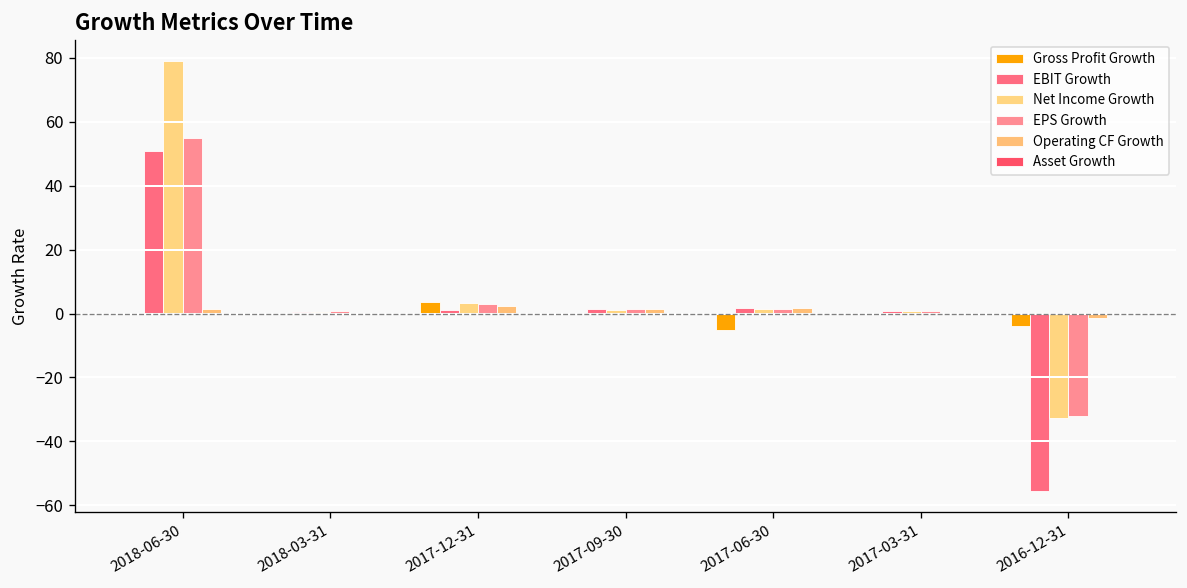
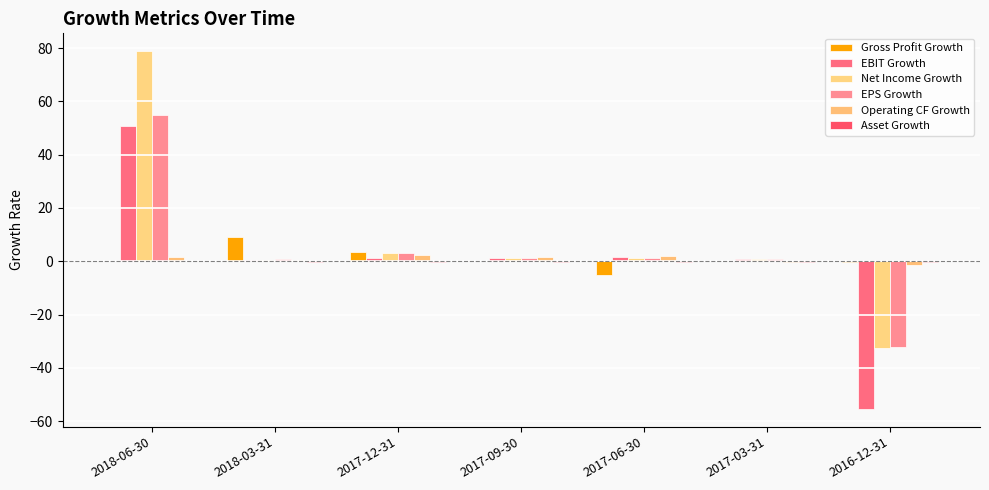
Gross Profit Growth, 2018-03-31: 0 -> 9
Gross Profit Growth, 2016-12-31: -4 -> 0
